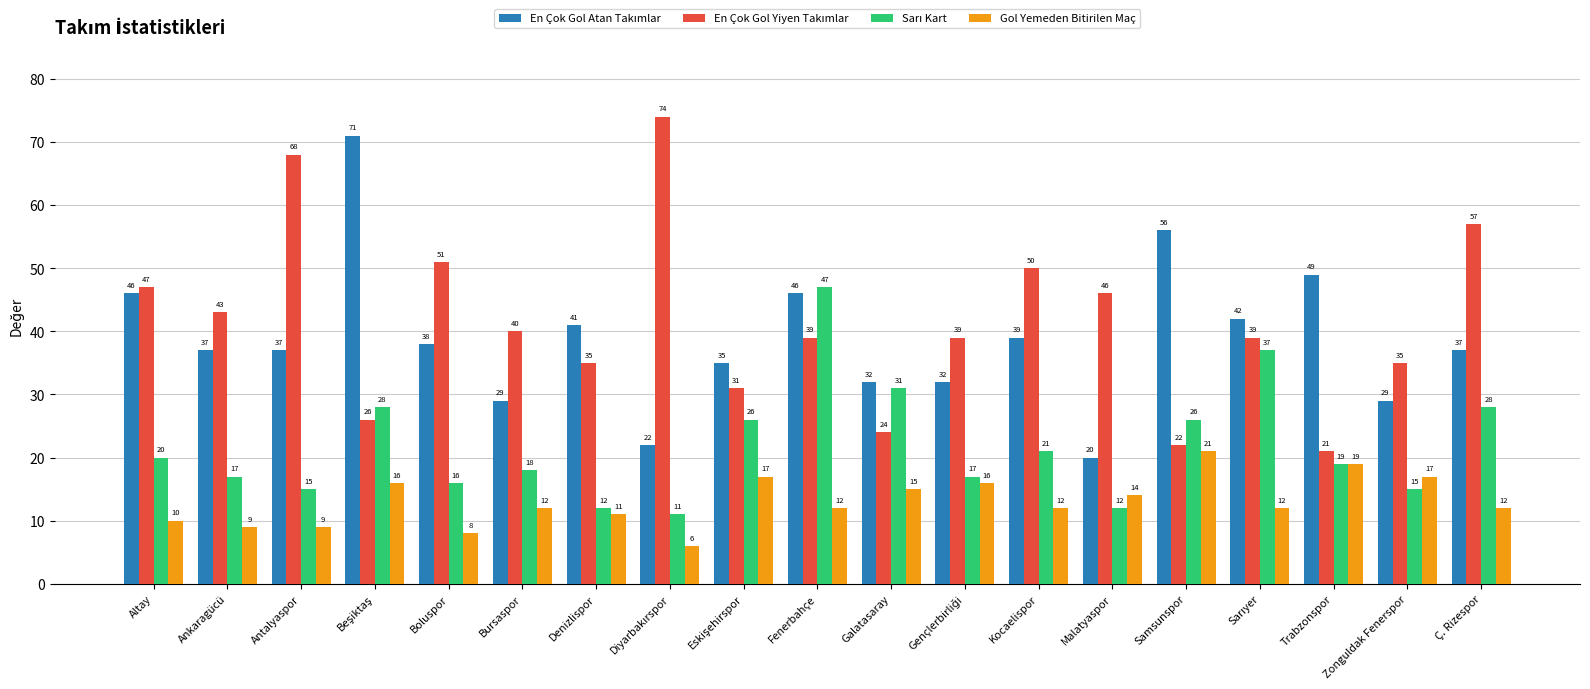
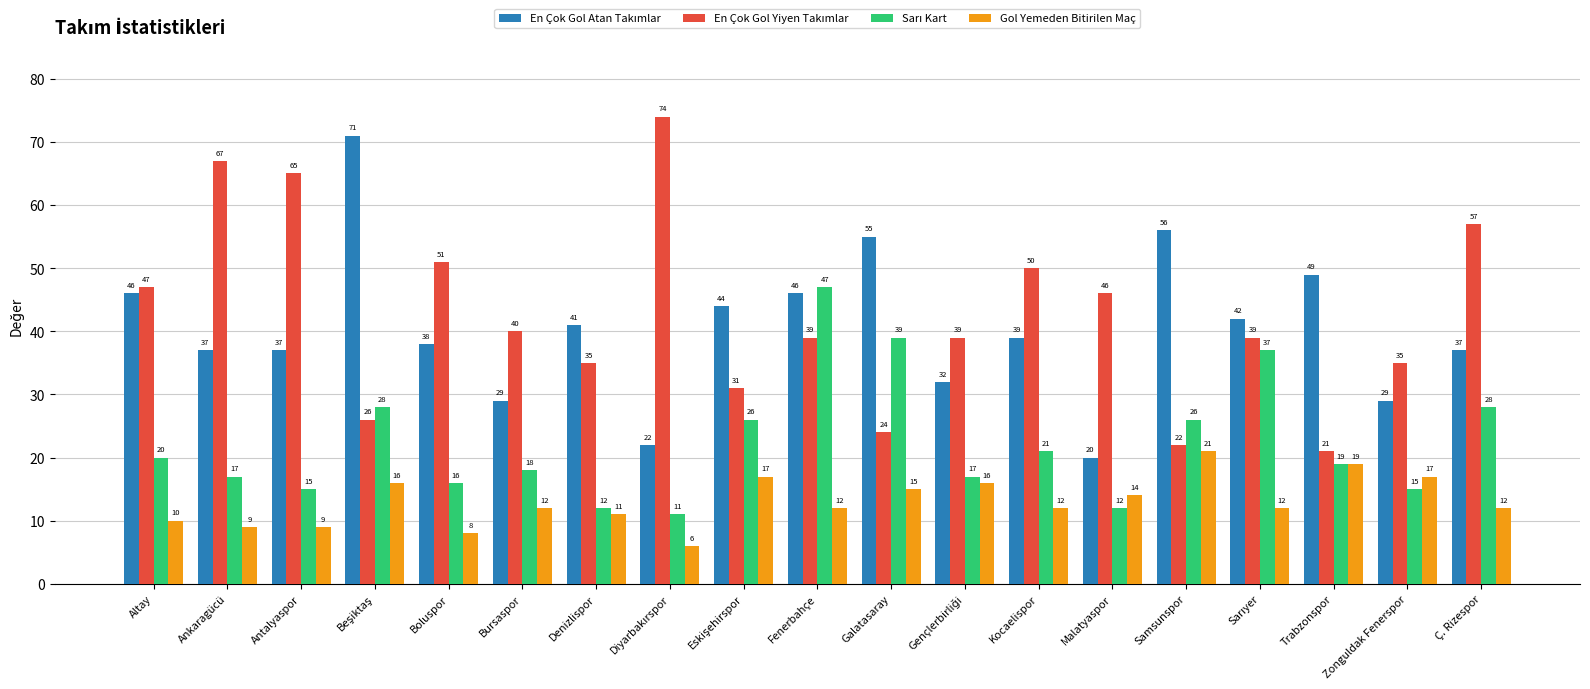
En Çok Gol Yiyen Takımlar, Ankaragücü: 43 -> 67
En Çok Gol Yiyen Takımlar, Antalyaspor: 68 -> 65
En Çok Gol Atan Takımlar, Eskişehirspor: 35 -> 44
En Çok Gol Atan Takımlar, Galatasaray: 32 -> 55
Sarı Kart, Galatasaray: 31 -> 39
